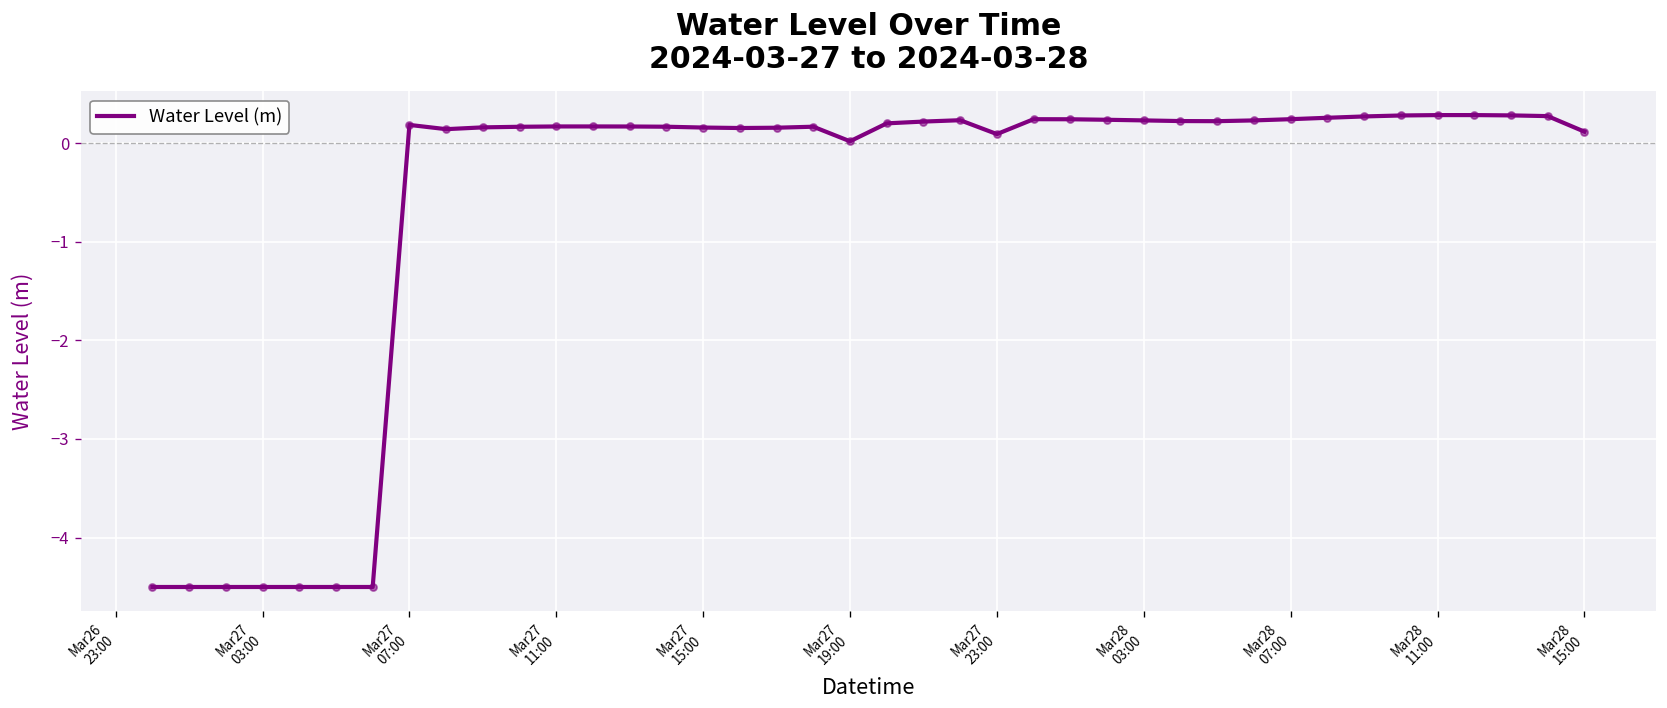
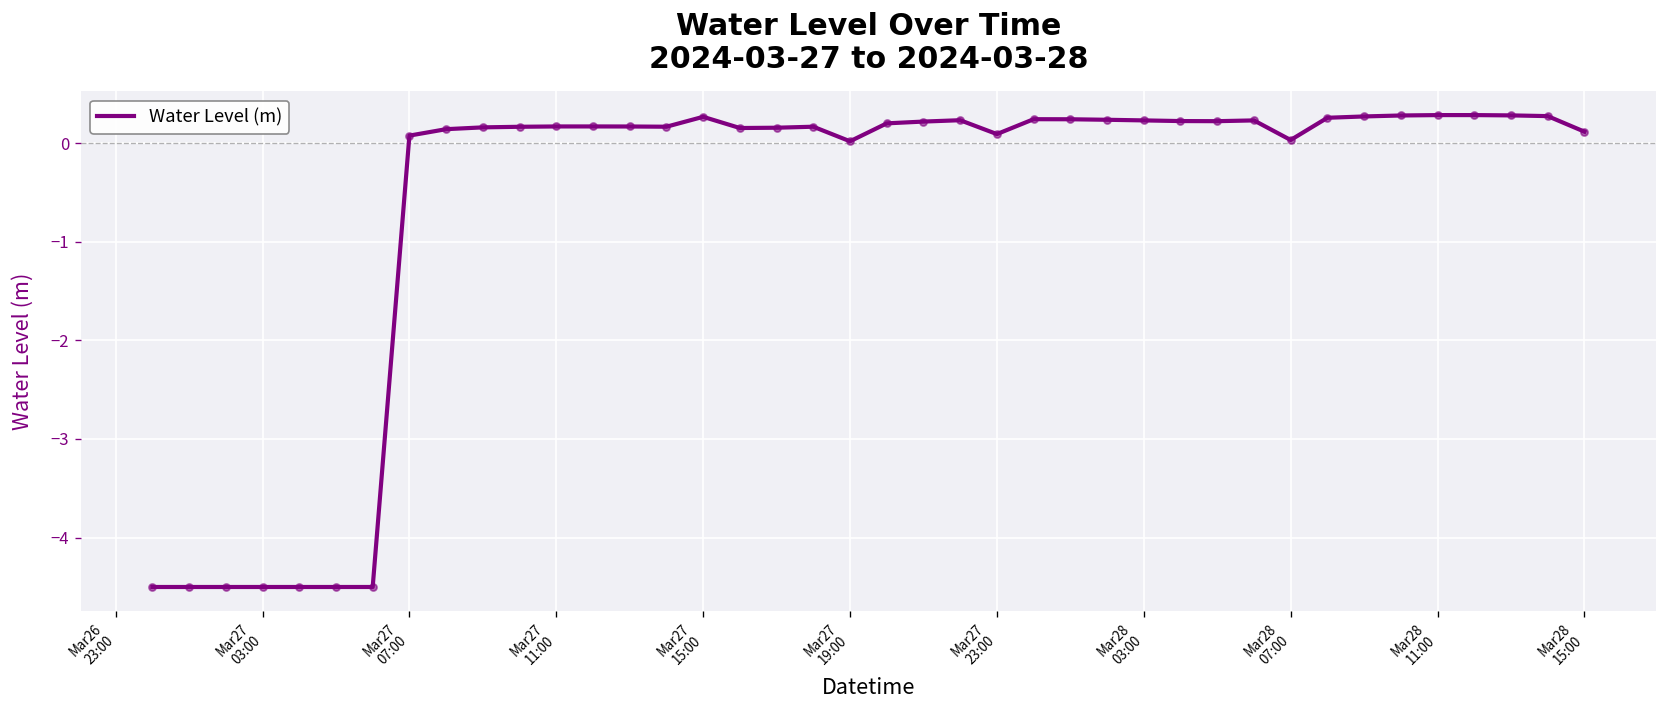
Mar27 07:00: 0.2 -> 0.1
Mar27 15:00: 0.2 -> 0.3
Mar28 07:00: 0.2 -> 0.0
